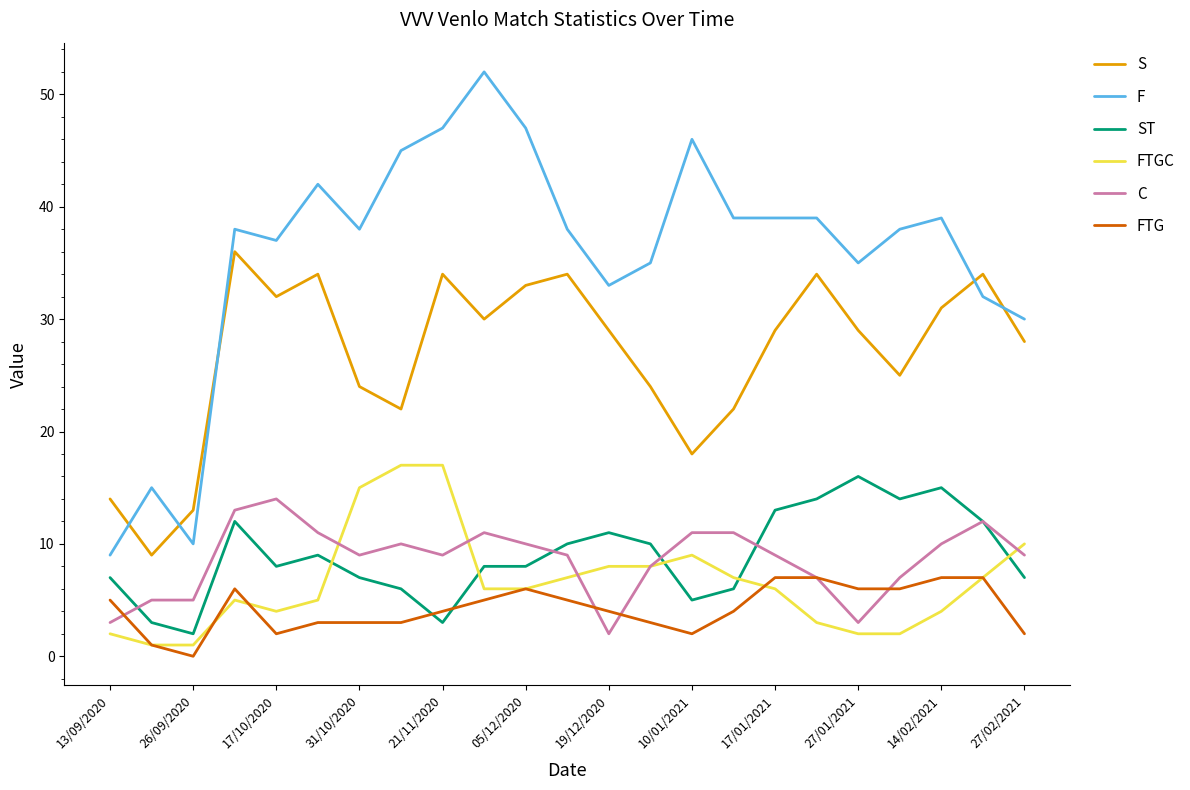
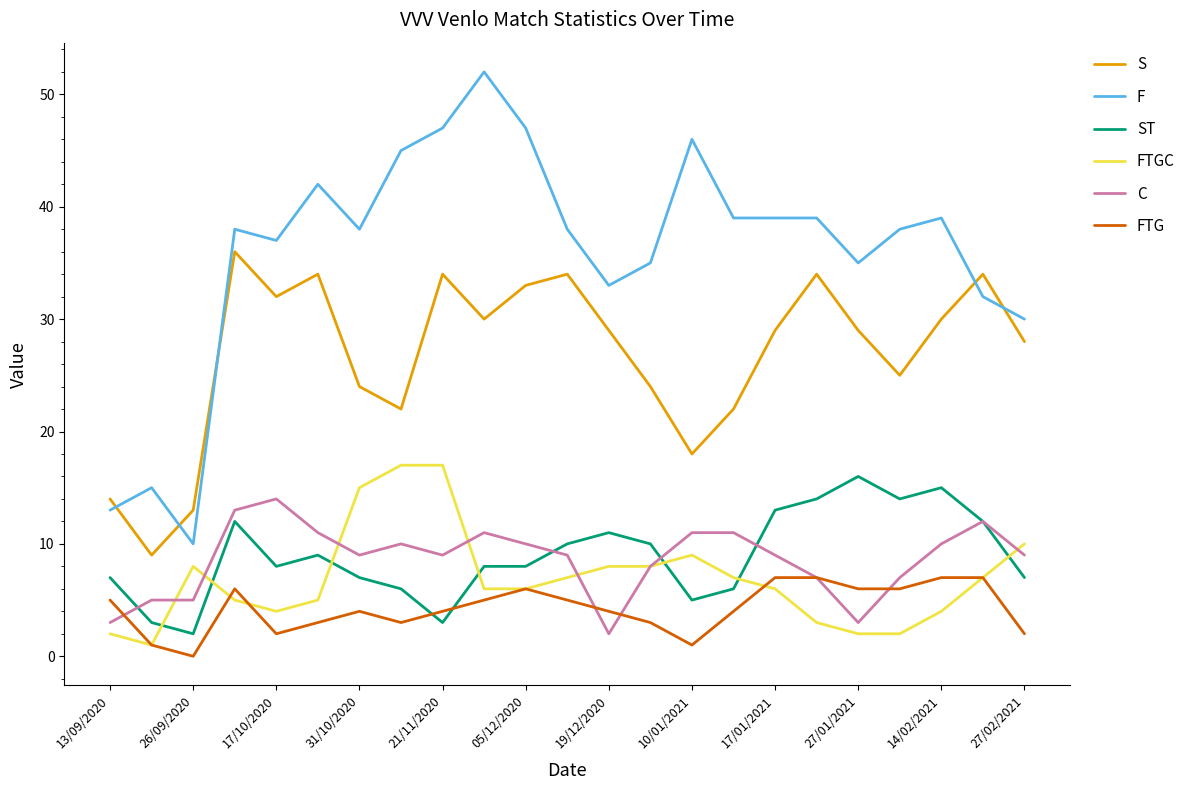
F, 13/09/2020: 9 -> 13
FTGC, 26/09/2020: 1 -> 8
FTG, 31/10/2020: 3 -> 4
FTG, 10/01/2021: 2 -> 1
S, 14/02/2021: 31 -> 30
